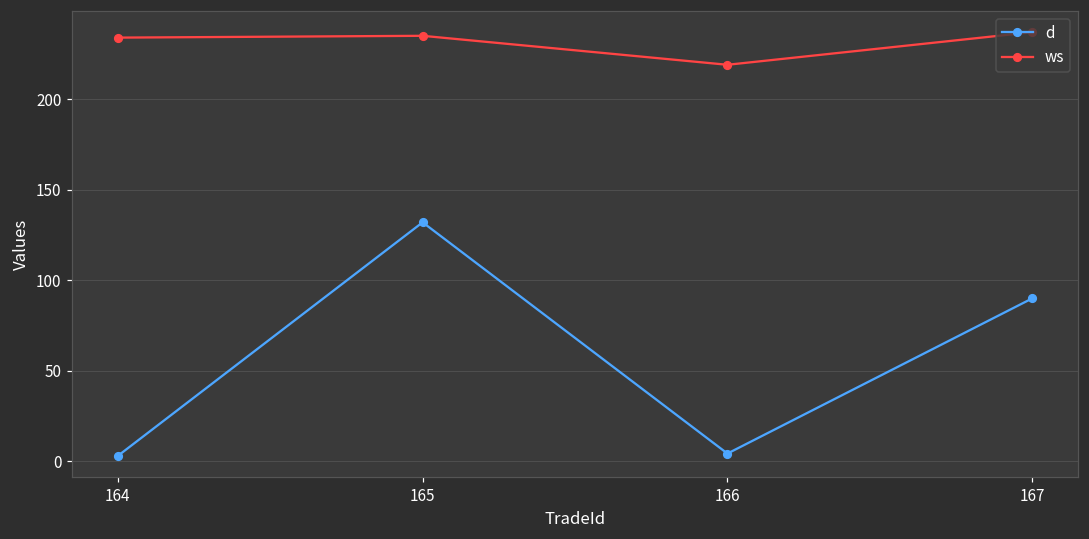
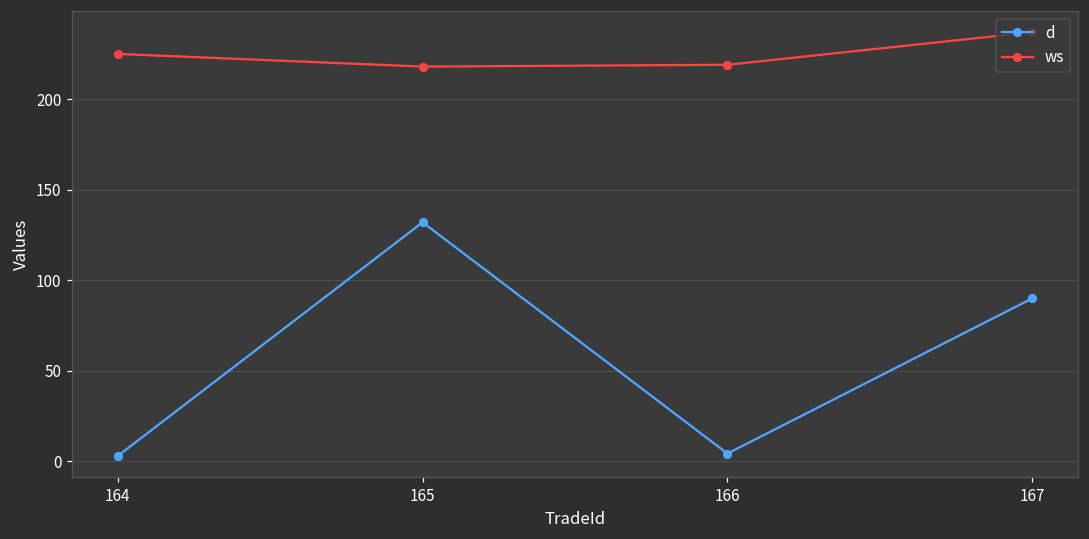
ws, 164: 234 -> 225
ws, 165: 235 -> 218
